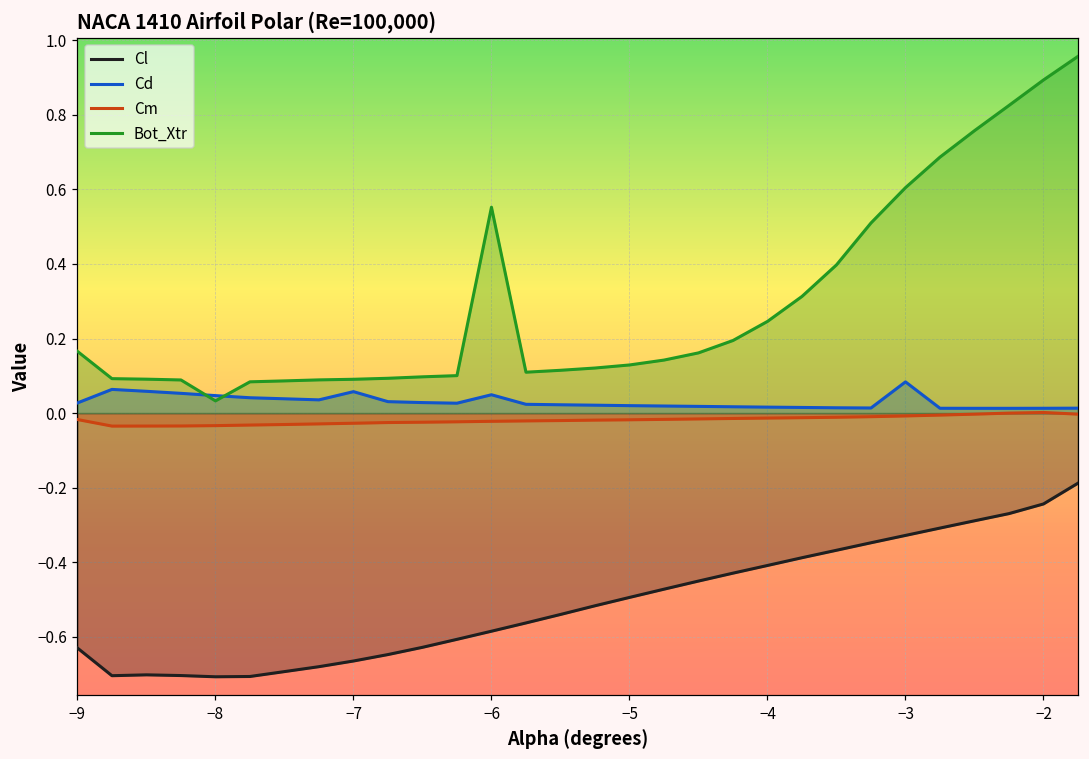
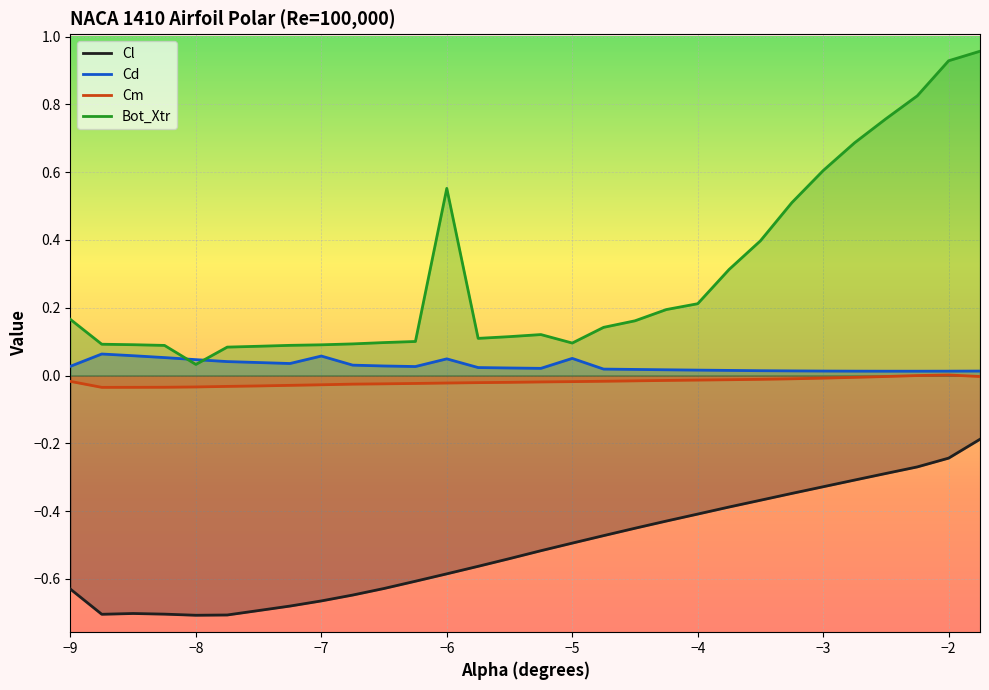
Cd, −5: 0.02 -> 0.05
Bot_Xtr, −5: 0.13 -> 0.10
Bot_Xtr, −4: 0.25 -> 0.21
Cd, −3: 0.08 -> 0.01
Bot_Xtr, −2: 0.89 -> 0.93
